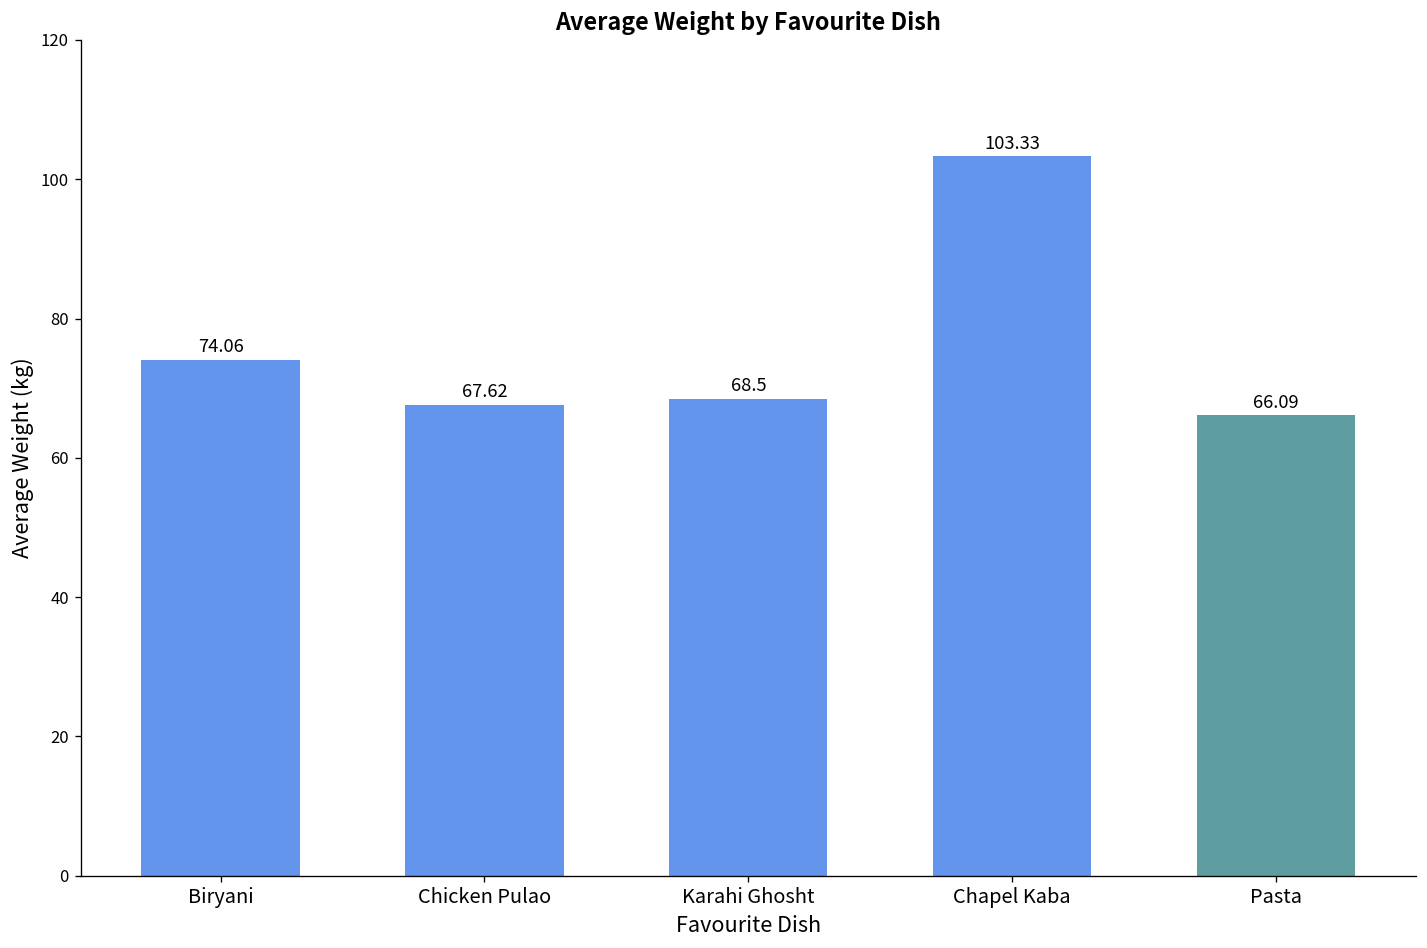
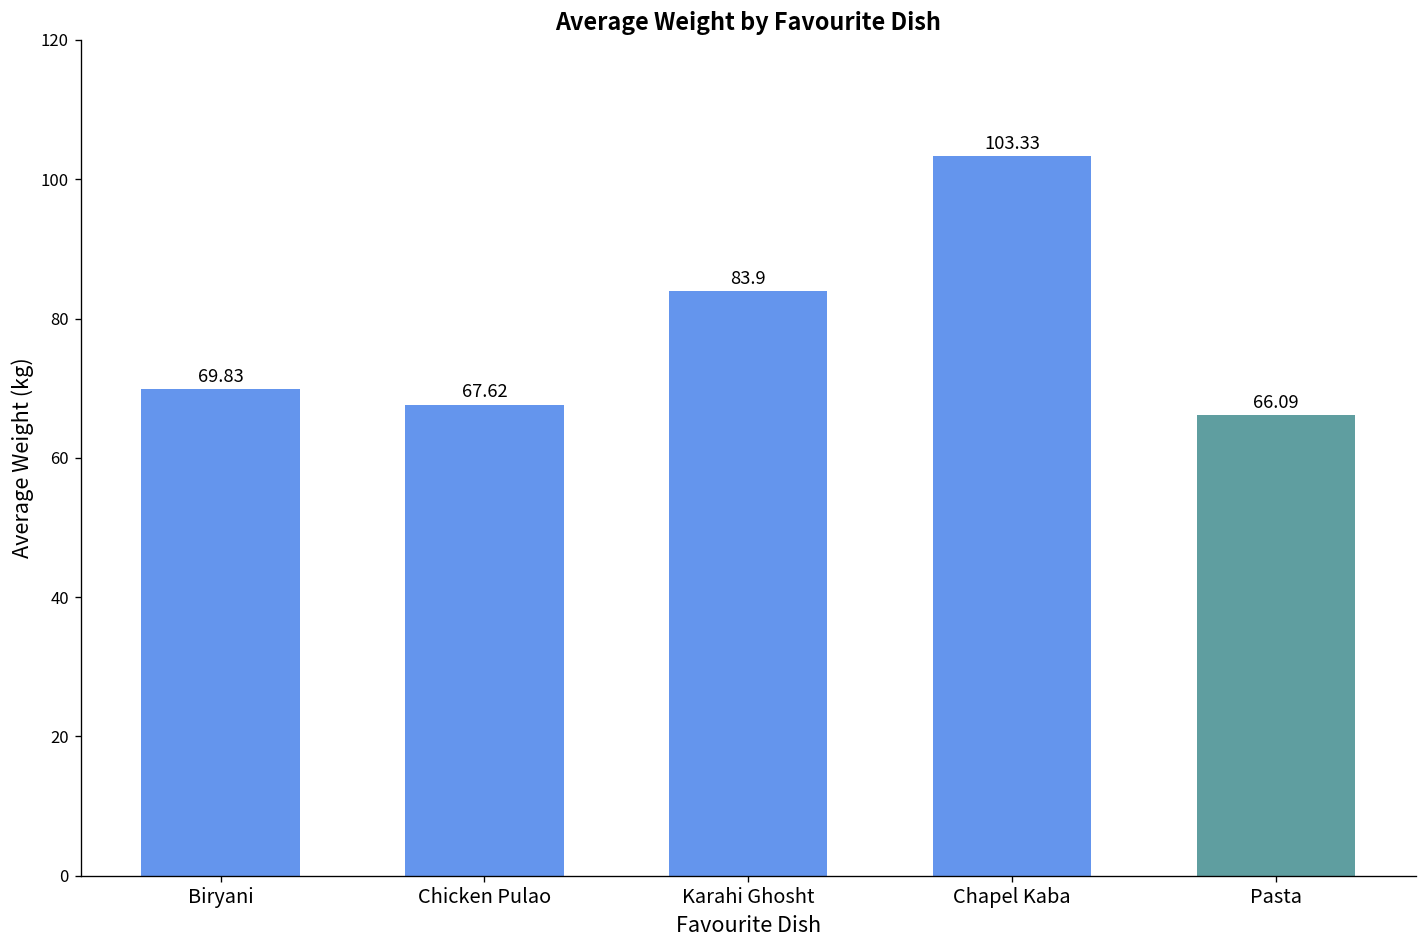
Biryani: 74.06 -> 69.83
Karahi Ghosht: 68.5 -> 83.9
